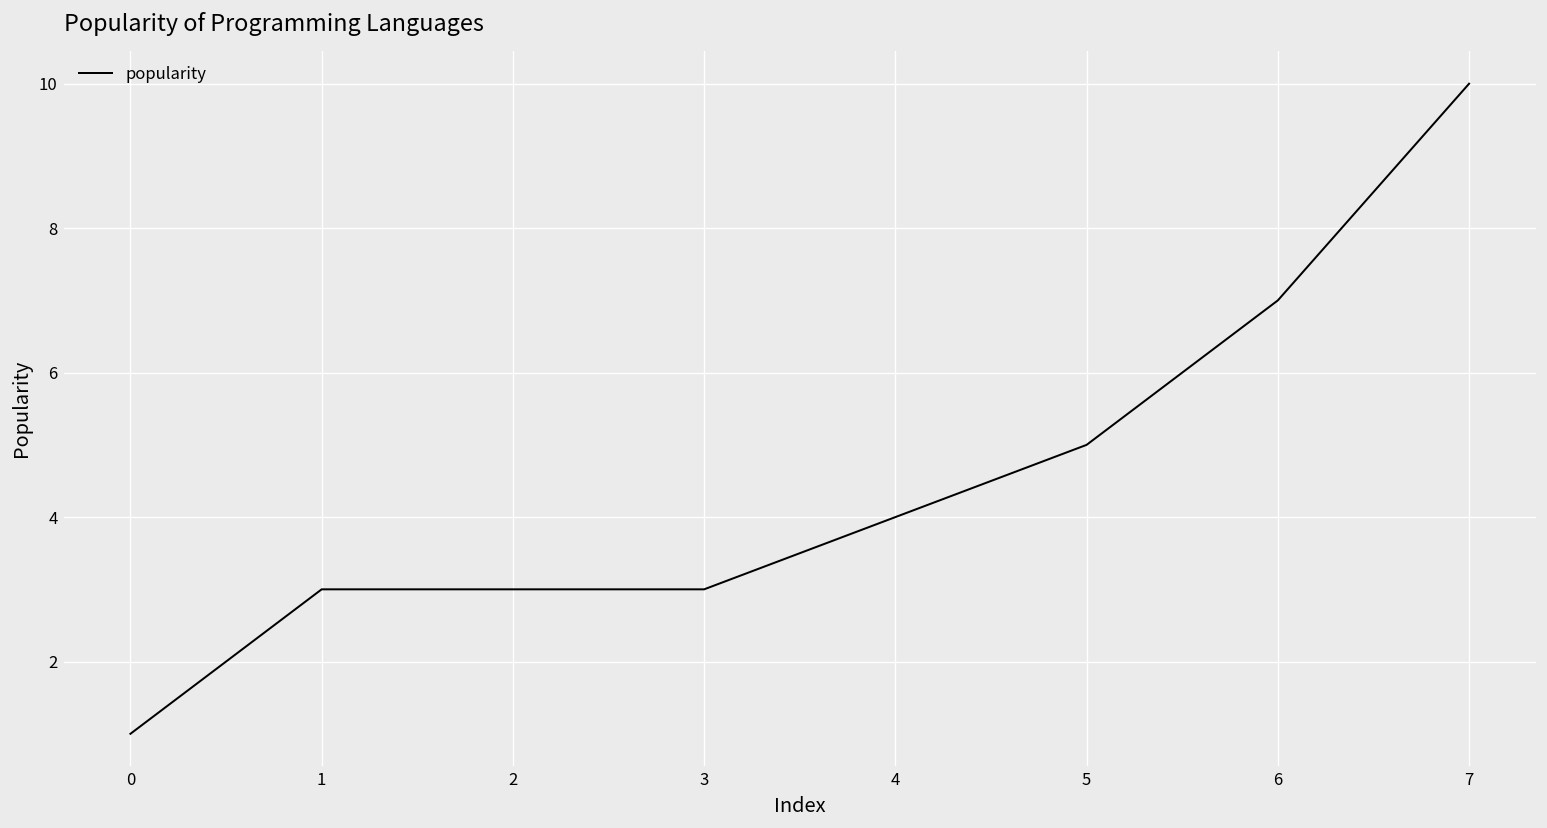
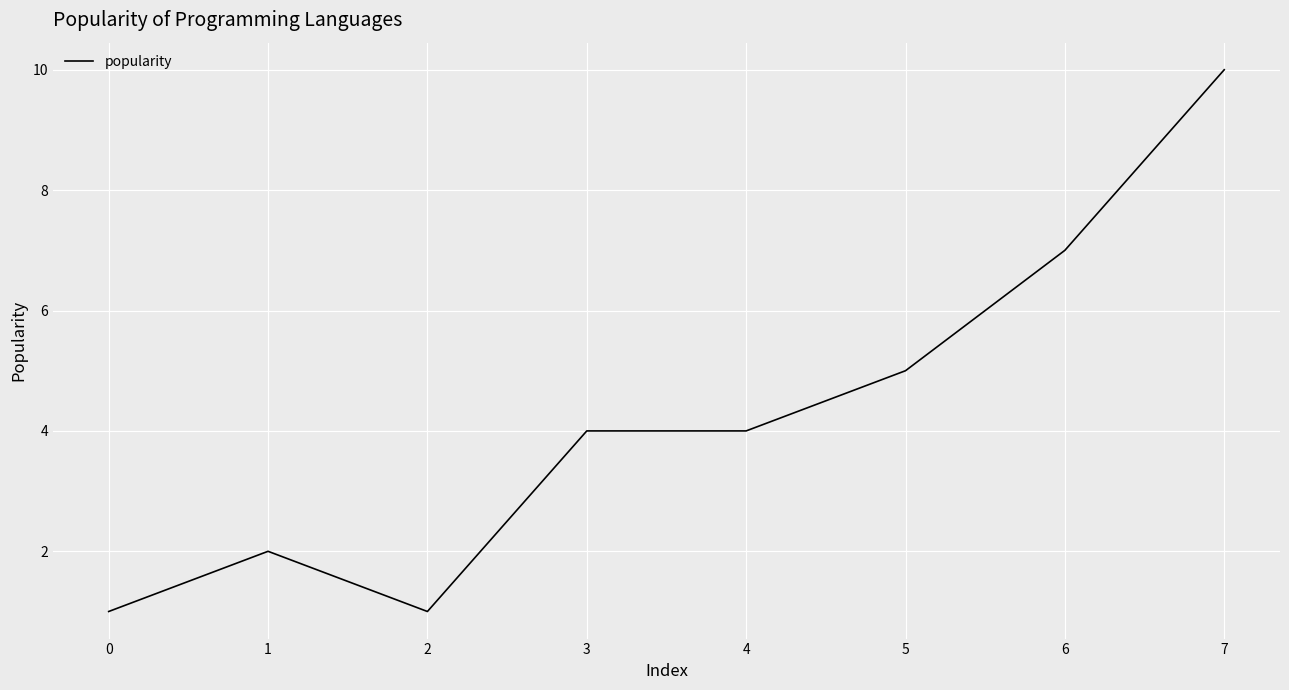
1: 3 -> 2
2: 3 -> 1
3: 3 -> 4
